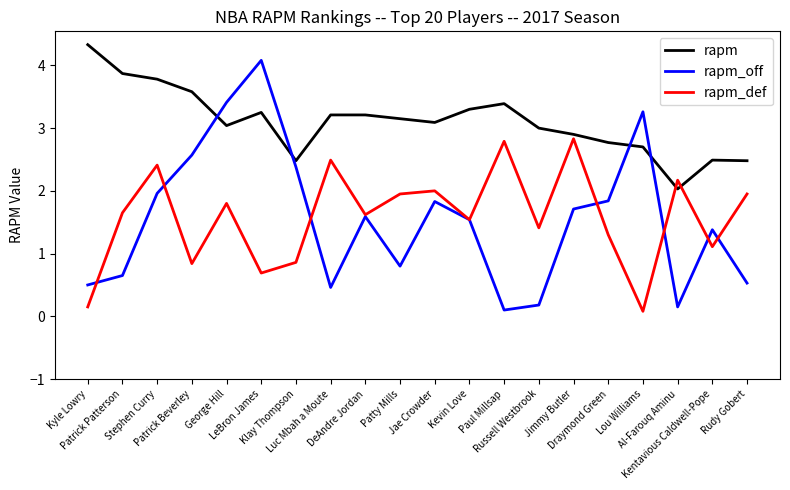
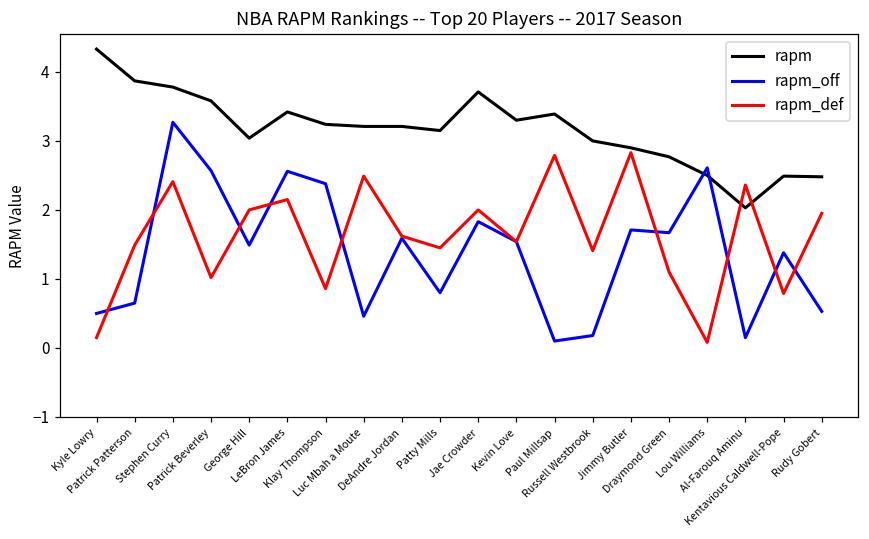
rapm_def, Patrick Patterson: 1.7 -> 1.5
rapm_off, Stephen Curry: 2.0 -> 3.3
rapm_def, Patrick Beverley: 0.8 -> 1.0
rapm_off, George Hill: 3.4 -> 1.5
rapm_def, George Hill: 1.8 -> 2.0
rapm, LeBron James: 3.3 -> 3.4
rapm_off, LeBron James: 4.1 -> 2.6
rapm_def, LeBron James: 0.7 -> 2.2
rapm, Klay Thompson: 2.5 -> 3.2
rapm_def, Patty Mills: 2.0 -> 1.5
rapm, Jae Crowder: 3.1 -> 3.7
rapm_off, Draymond Green: 1.8 -> 1.7
rapm_def, Draymond Green: 1.3 -> 1.1
rapm, Lou Williams: 2.7 -> 2.5
rapm_off, Lou Williams: 3.3 -> 2.6
rapm_def, Al-Farouq Aminu: 2.2 -> 2.4
rapm_def, Kentavious Caldwell-Pope: 1.1 -> 0.8
